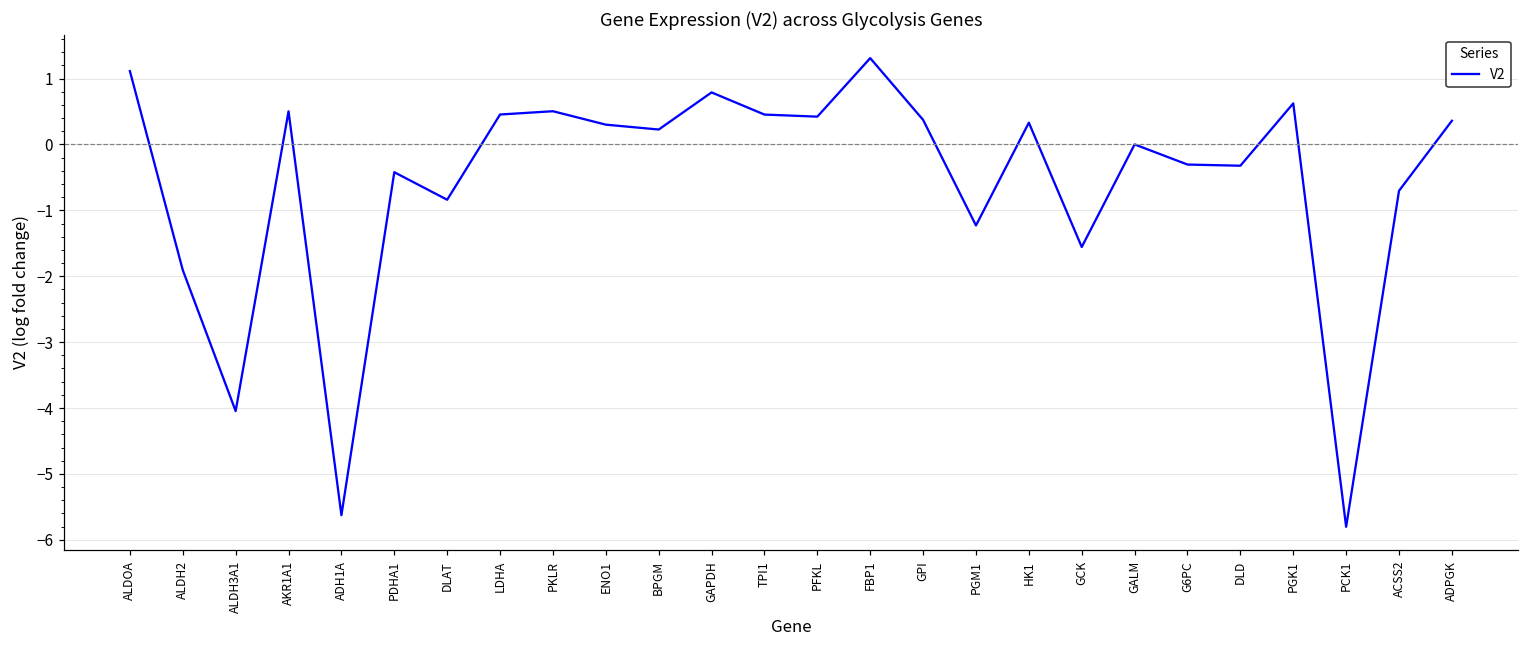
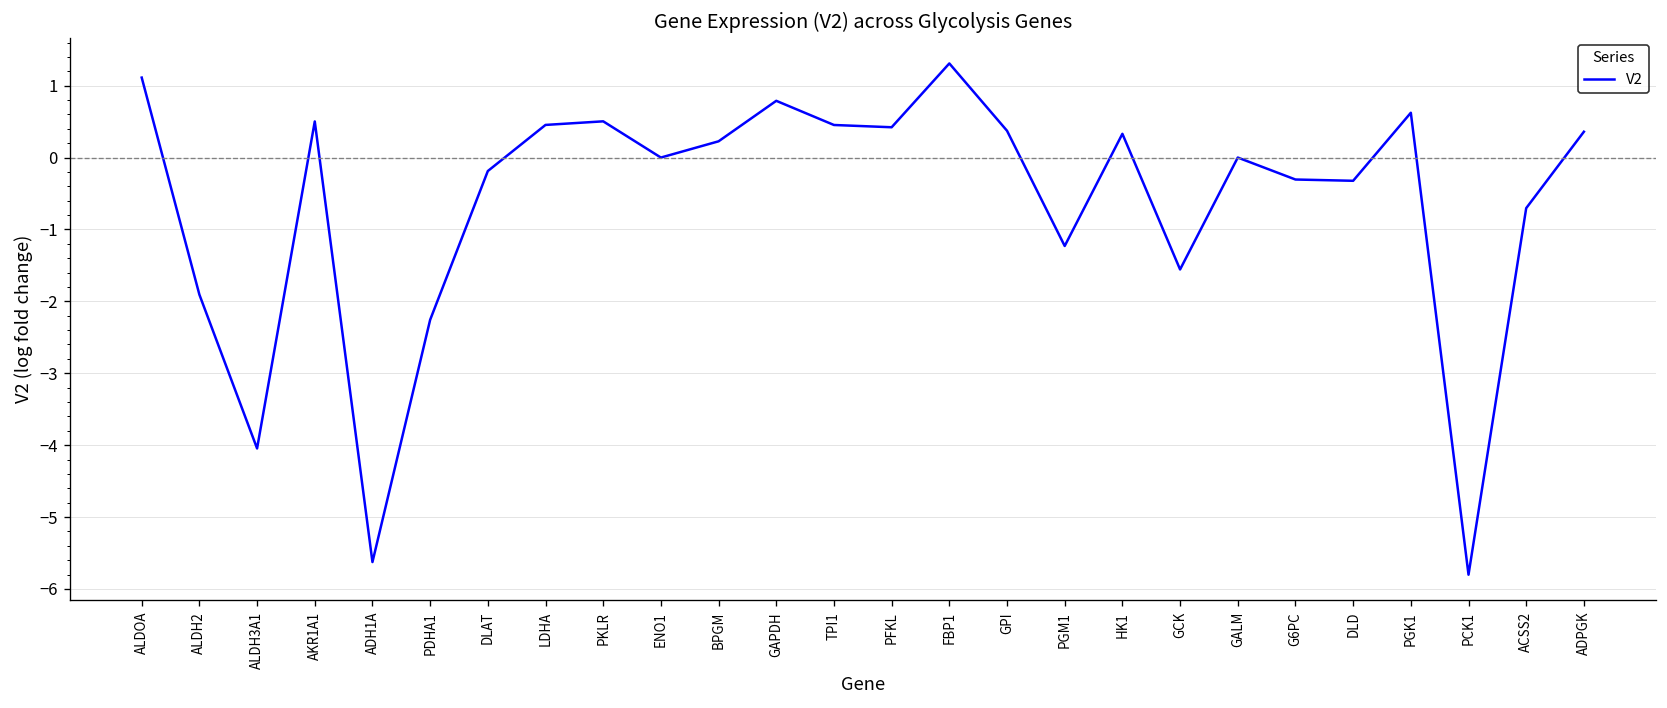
PDHA1: -0.4 -> -2.3
DLAT: -0.8 -> -0.2
ENO1: 0.3 -> 0.0
